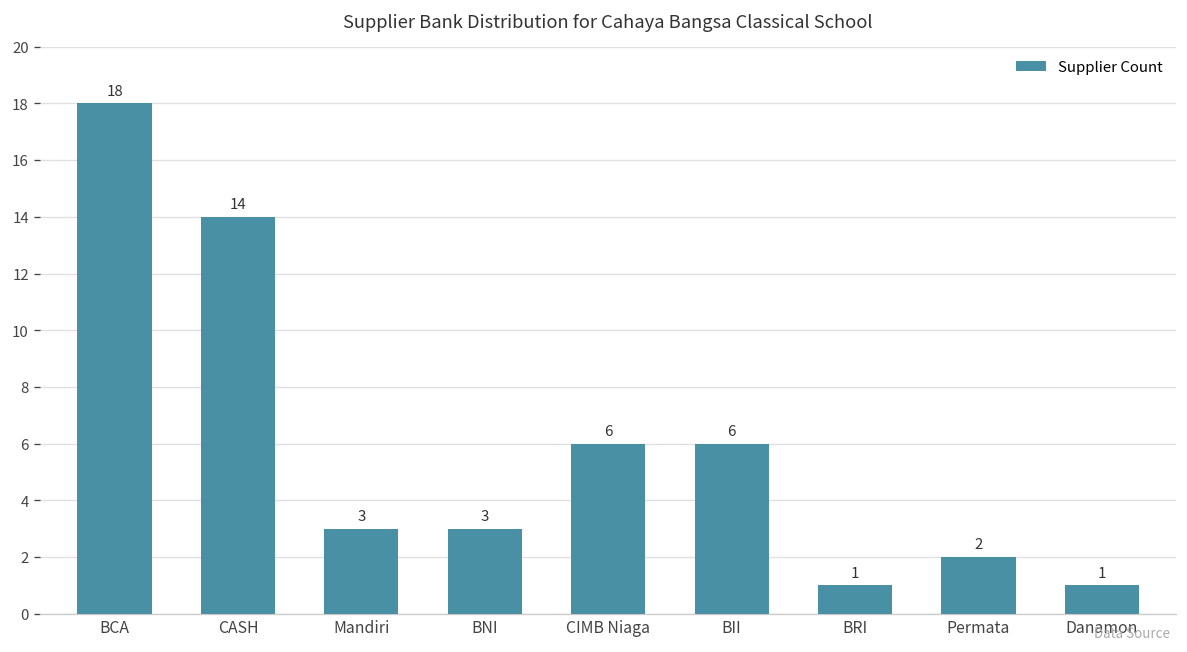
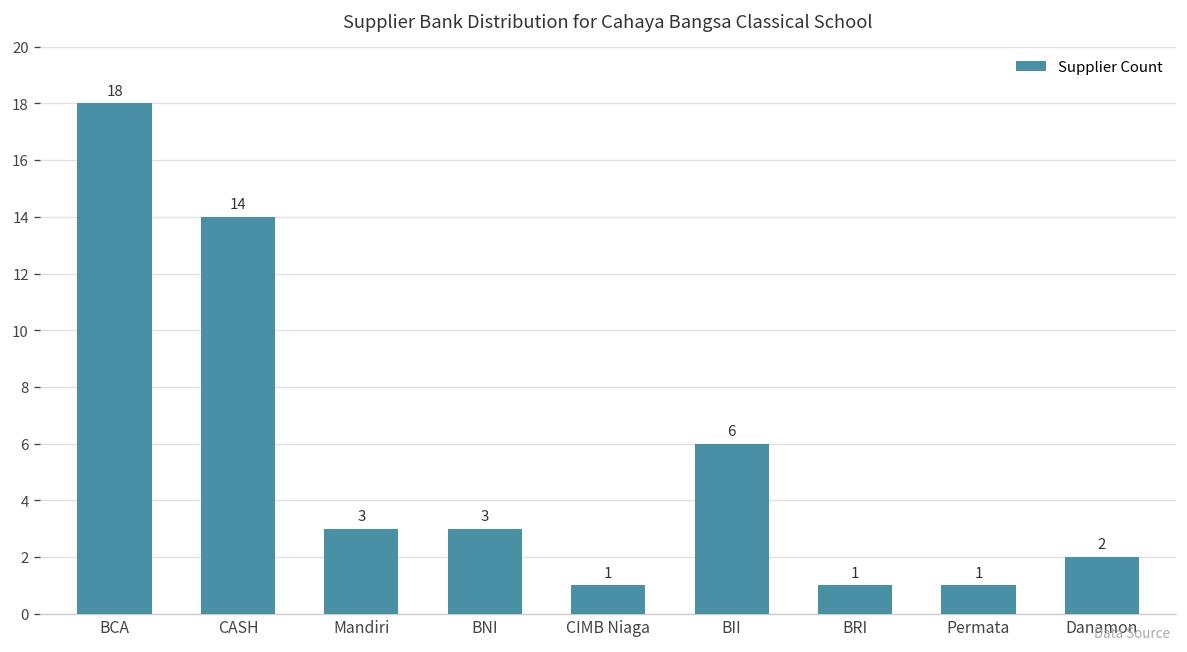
CIMB Niaga: 6 -> 1
Permata: 2 -> 1
Danamon: 1 -> 2
